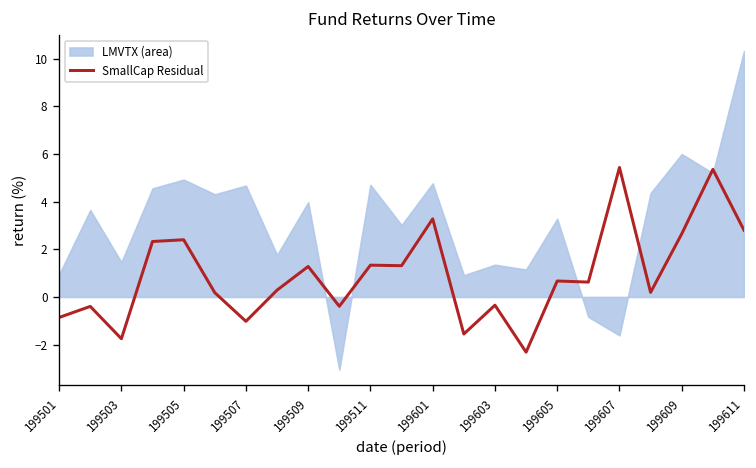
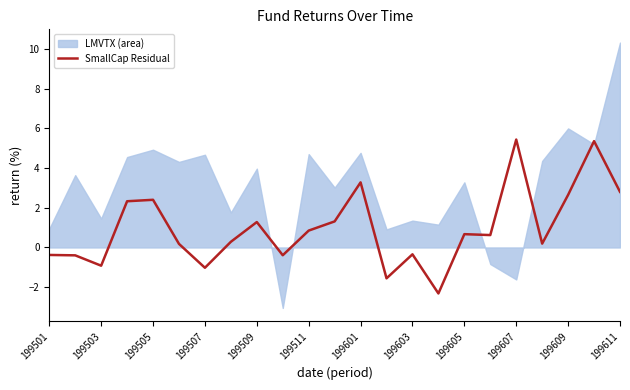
SmallCap Residual, 199501: -0.9 -> -0.4
SmallCap Residual, 199503: -1.8 -> -0.9
SmallCap Residual, 199511: 1.3 -> 0.8
